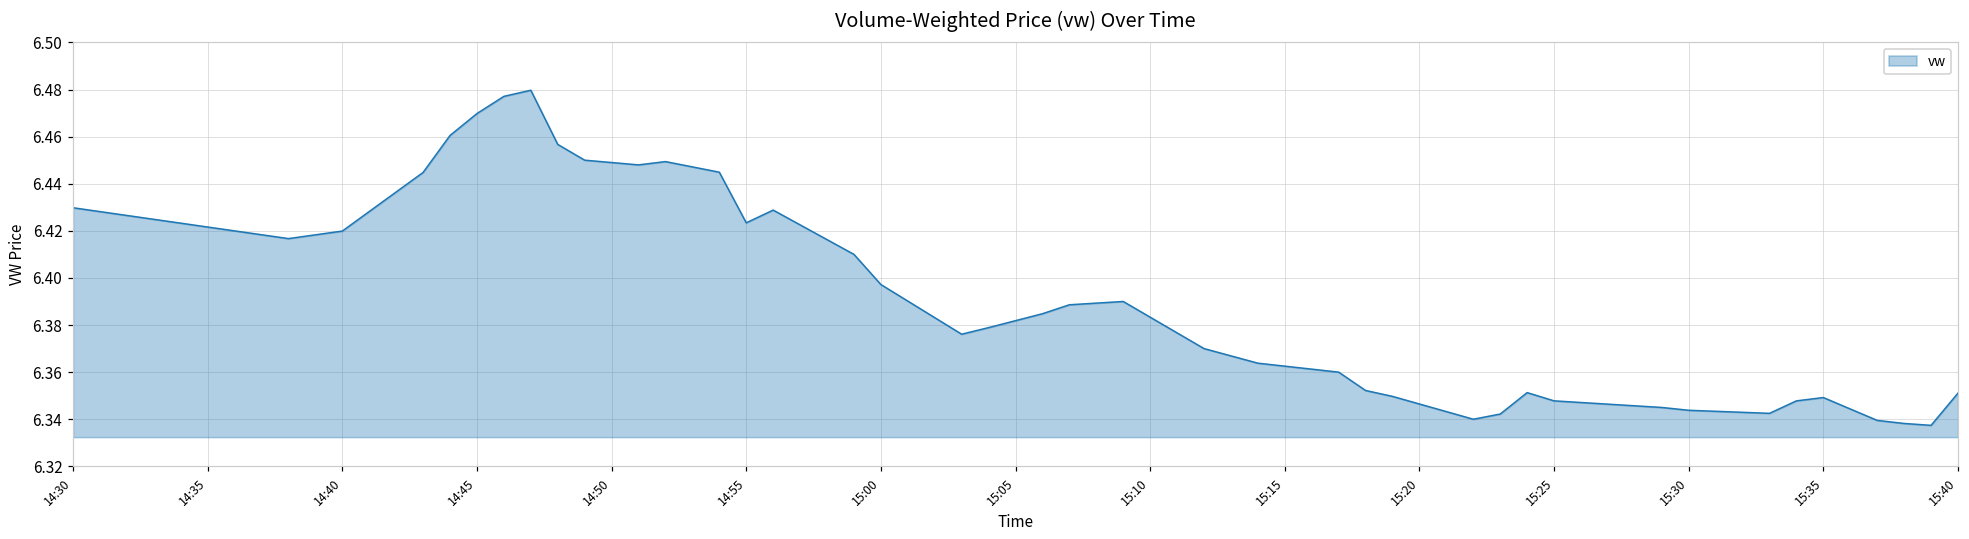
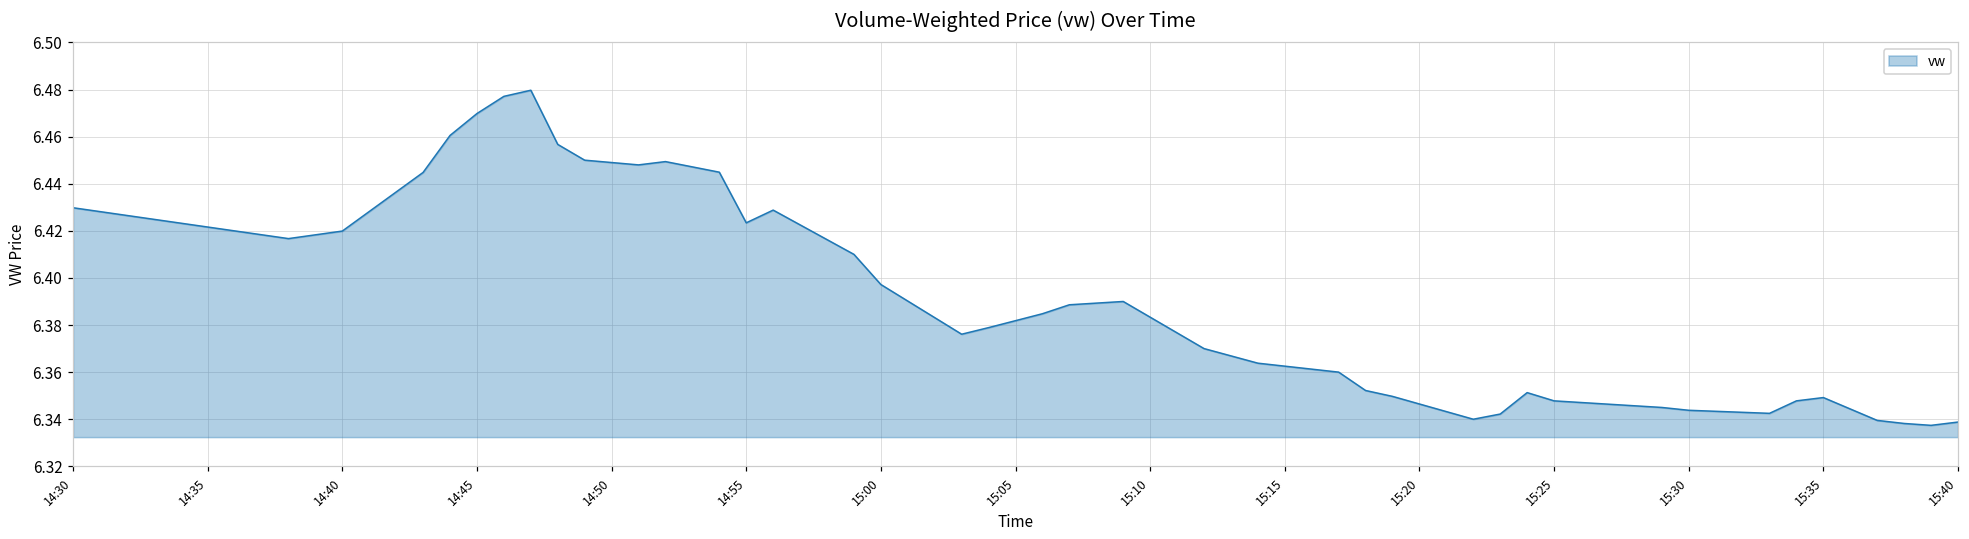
15:40: 6.351 -> 6.339
